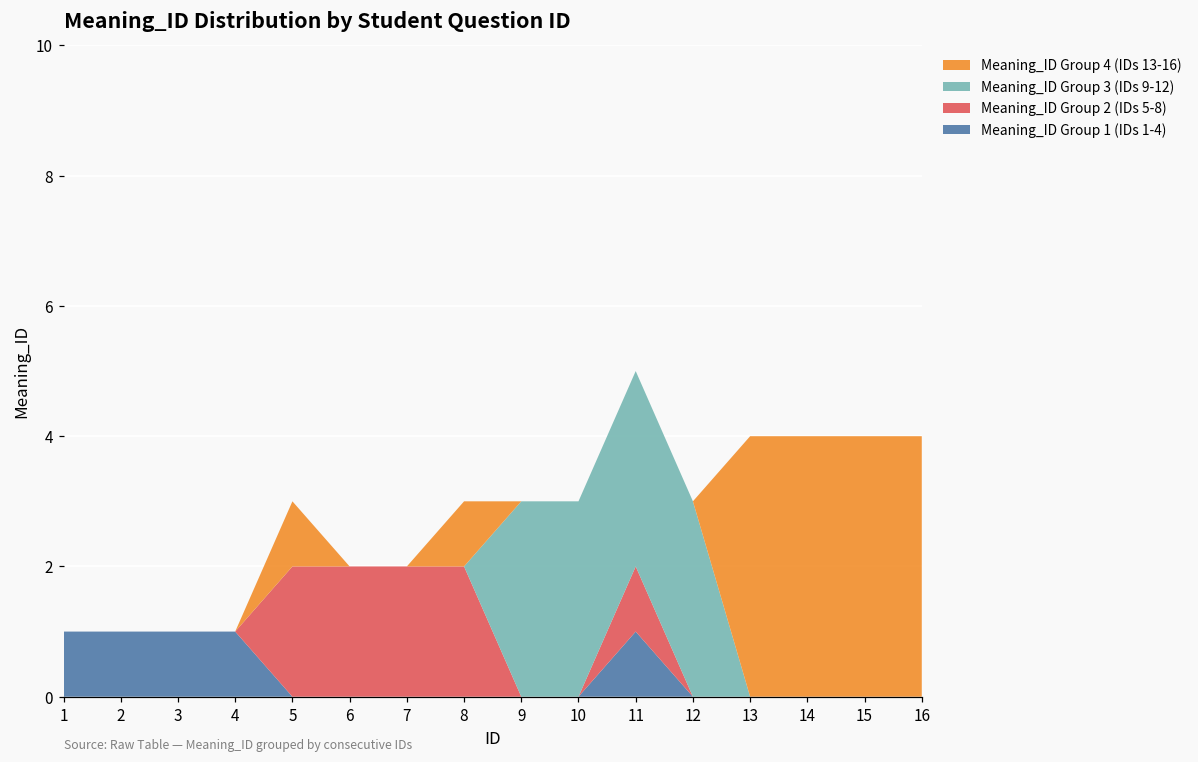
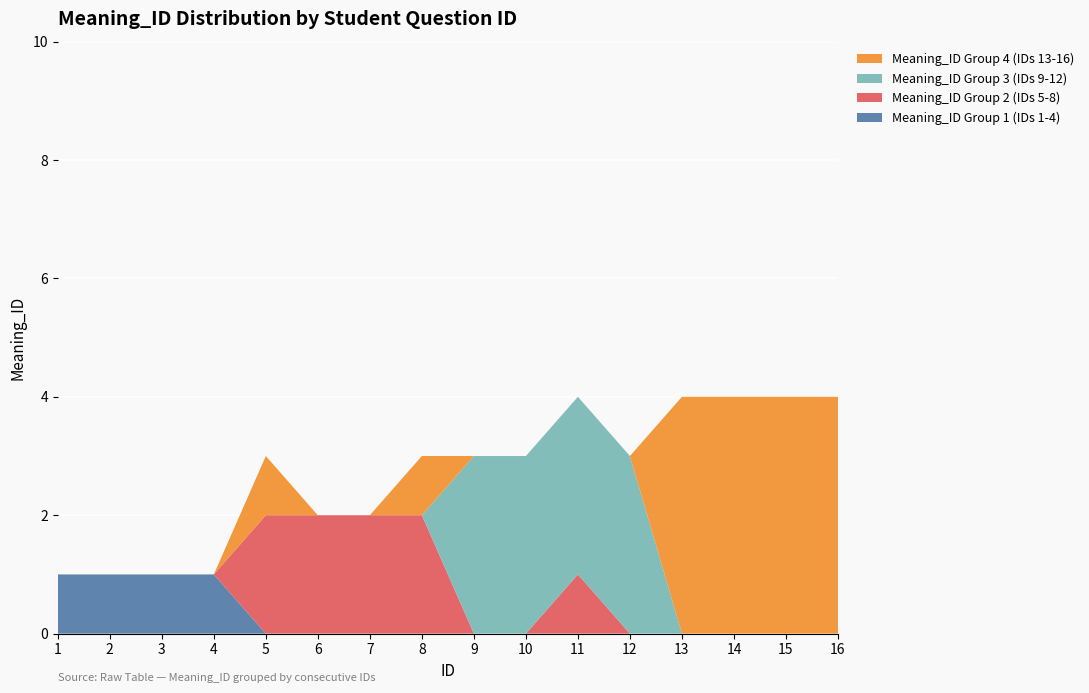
Meaning_ID Group 1 (IDs 1-4), 11: 1 -> 0
